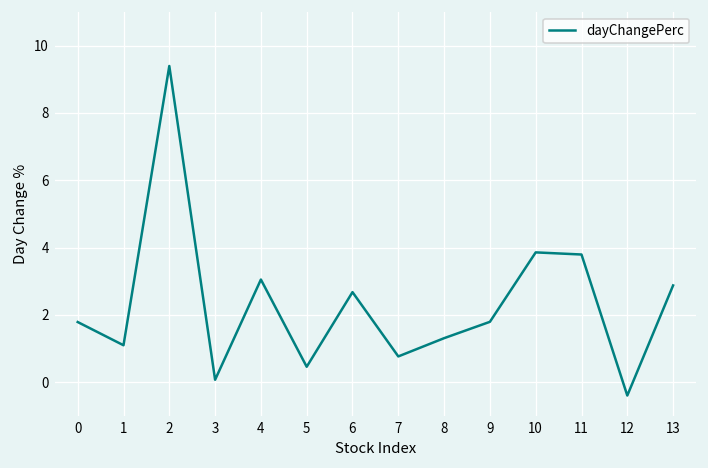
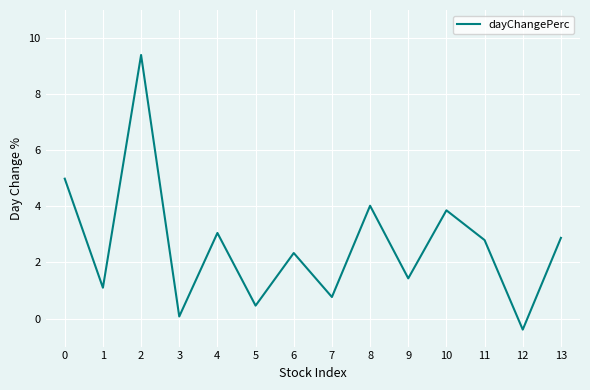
0: 1.8 -> 5.0
6: 2.7 -> 2.3
8: 1.3 -> 4.0
9: 1.8 -> 1.4
11: 3.8 -> 2.8
